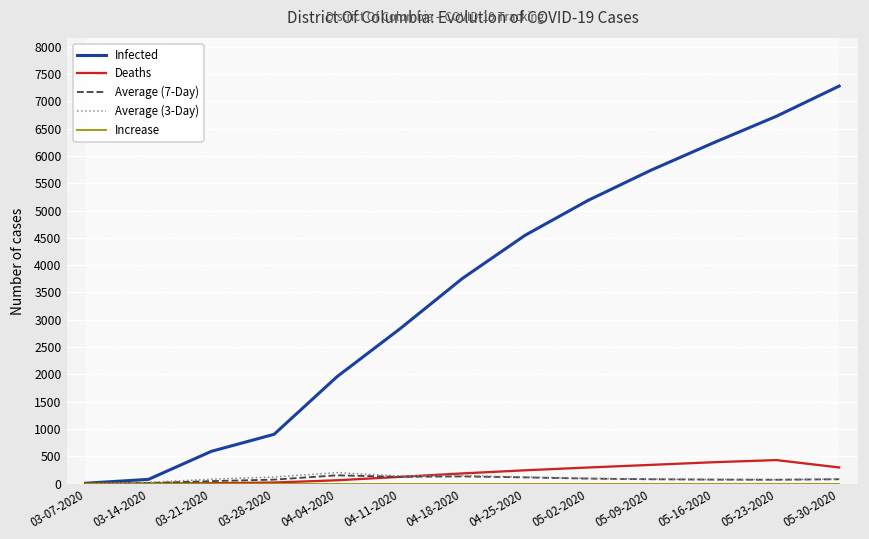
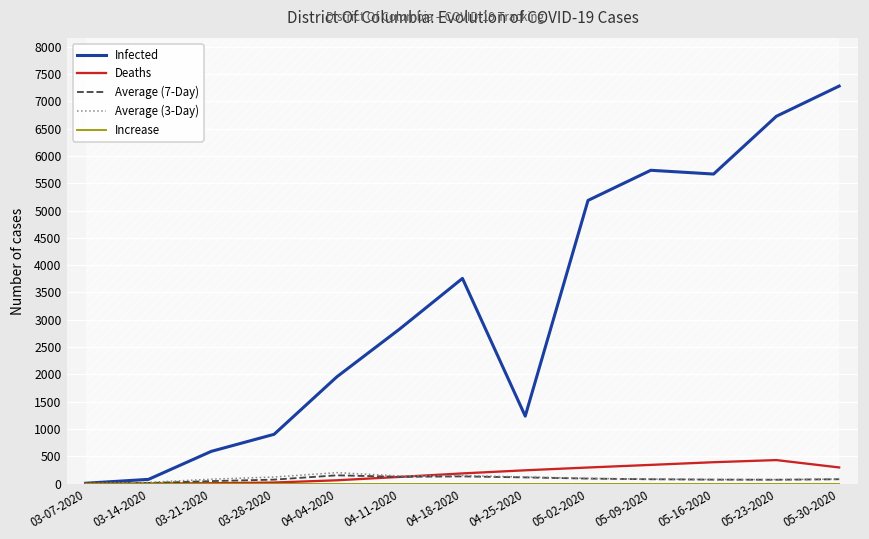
Infected, 04-25-2020: 4500 -> 1200
Infected, 05-16-2020: 6200 -> 5700
